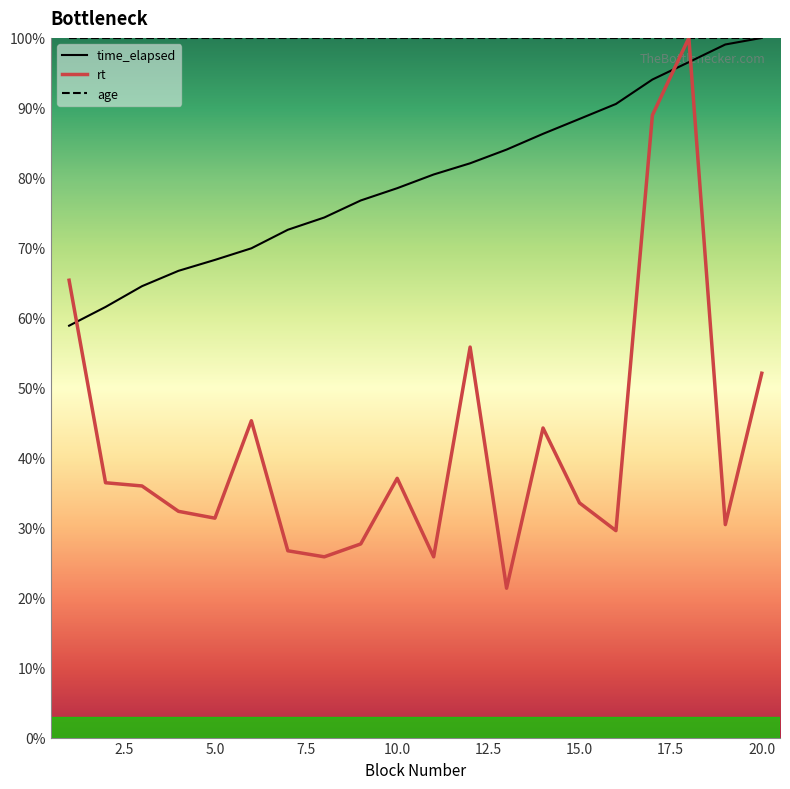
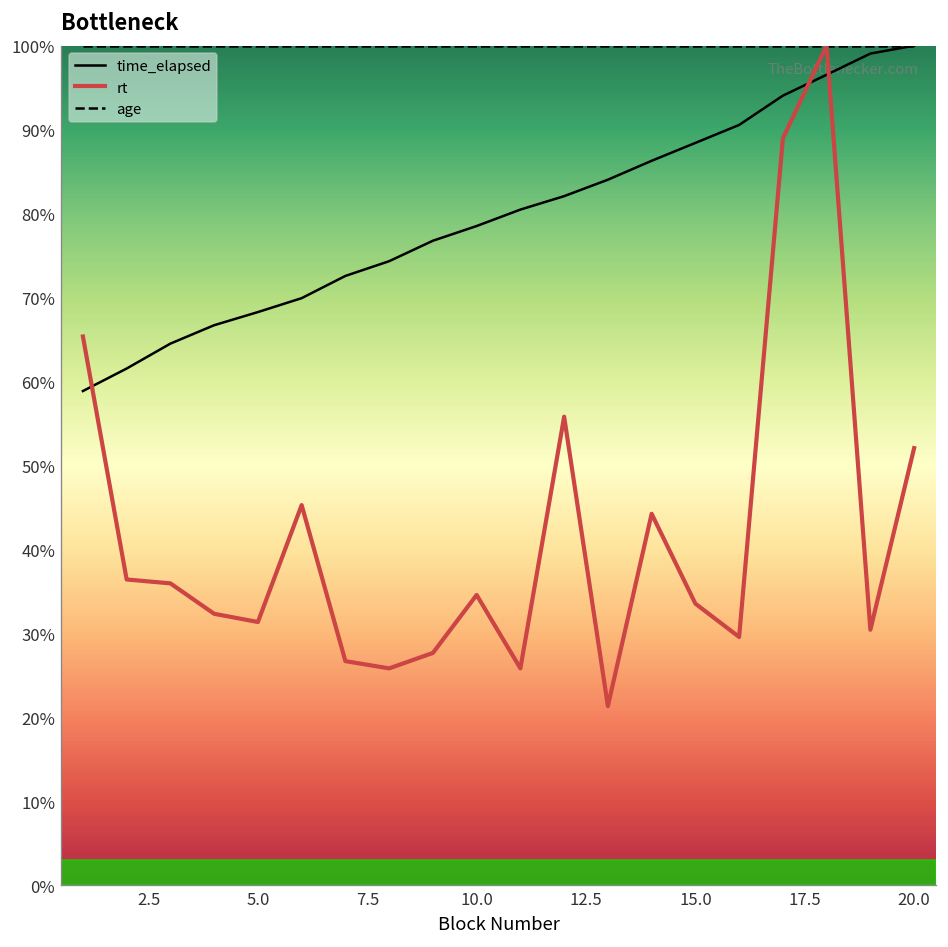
rt, 10.0: 37% -> 35%
